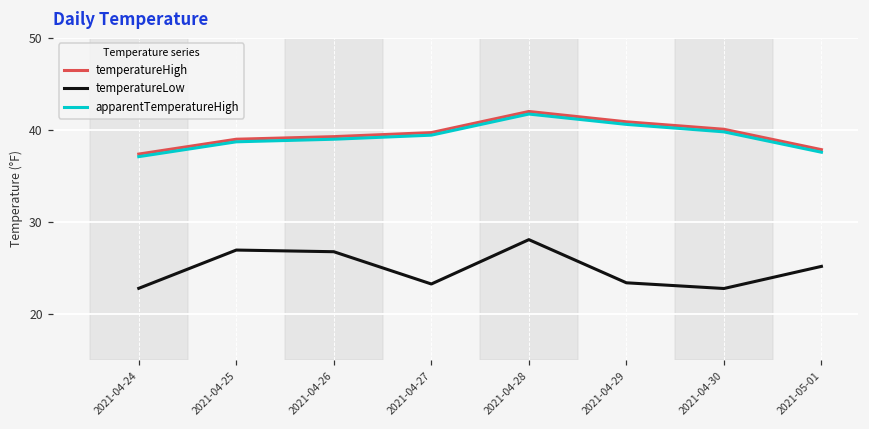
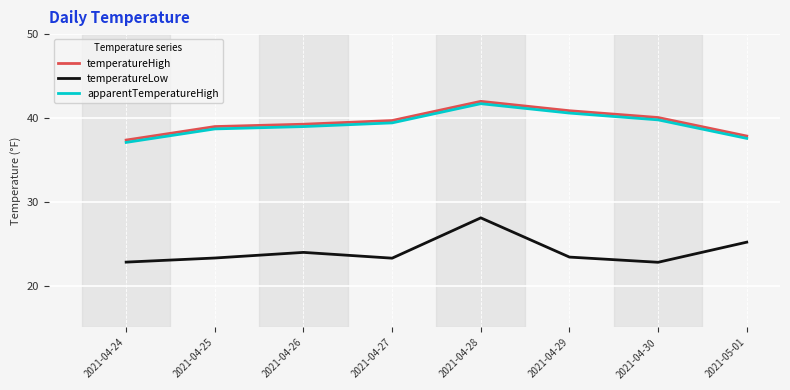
temperatureLow, 2021-04-25: 27 -> 23
temperatureLow, 2021-04-26: 27 -> 24
